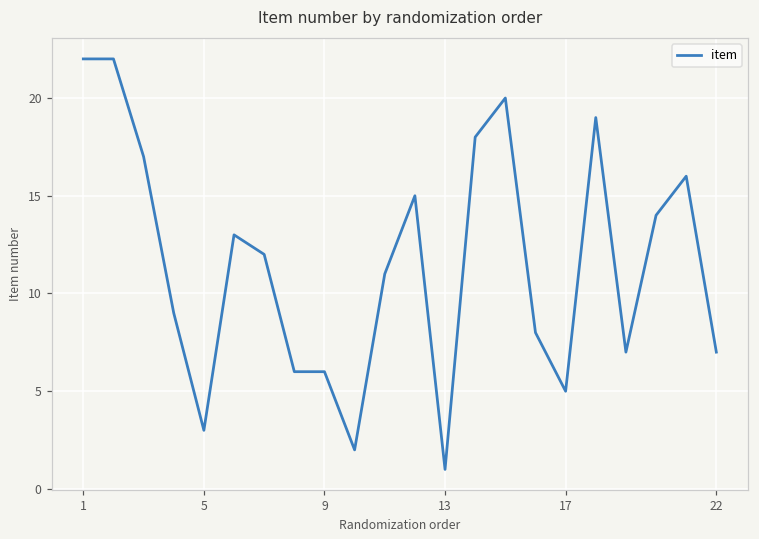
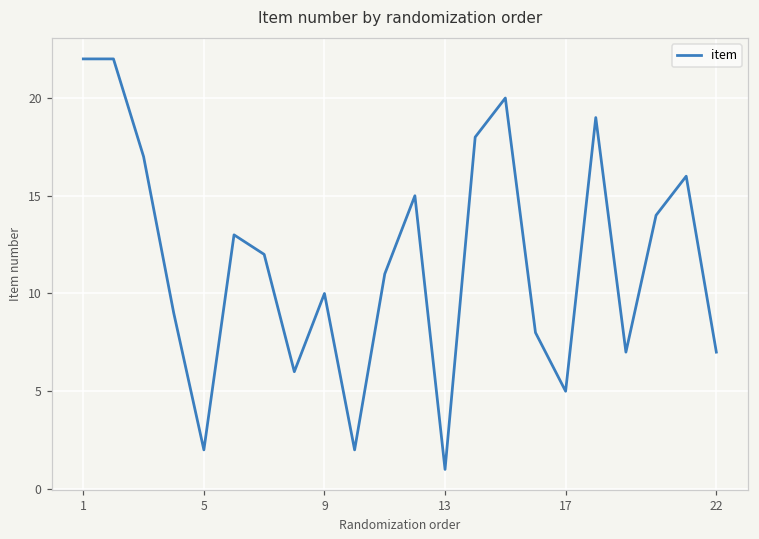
5: 3 -> 2
9: 6 -> 10
